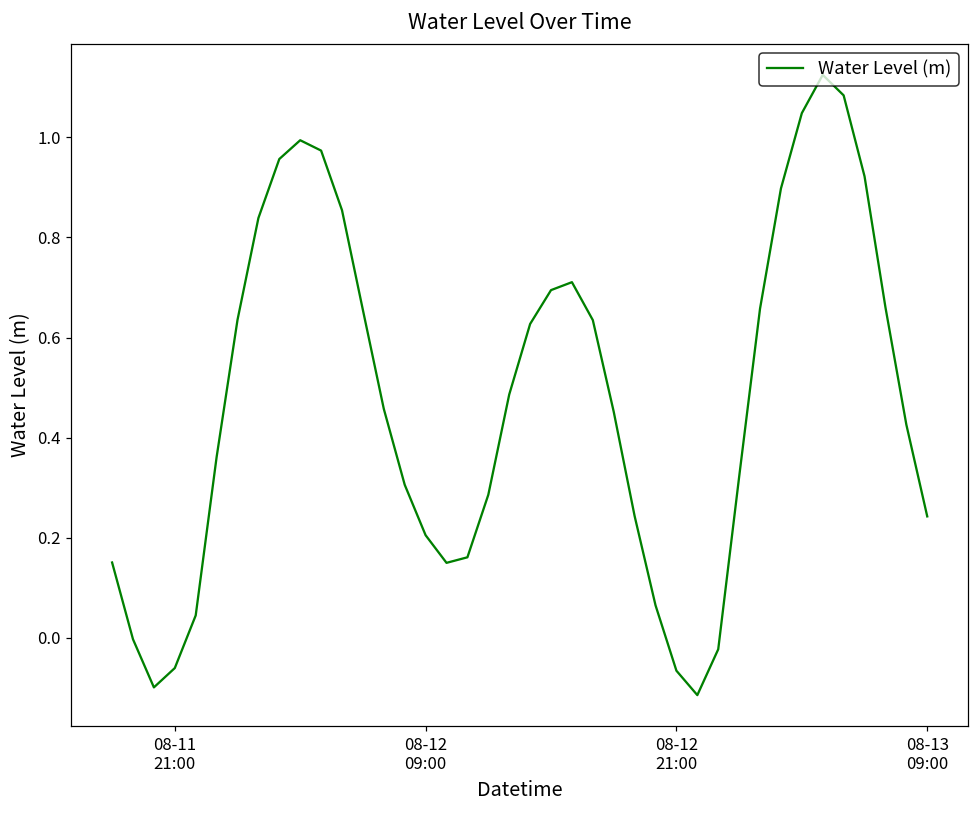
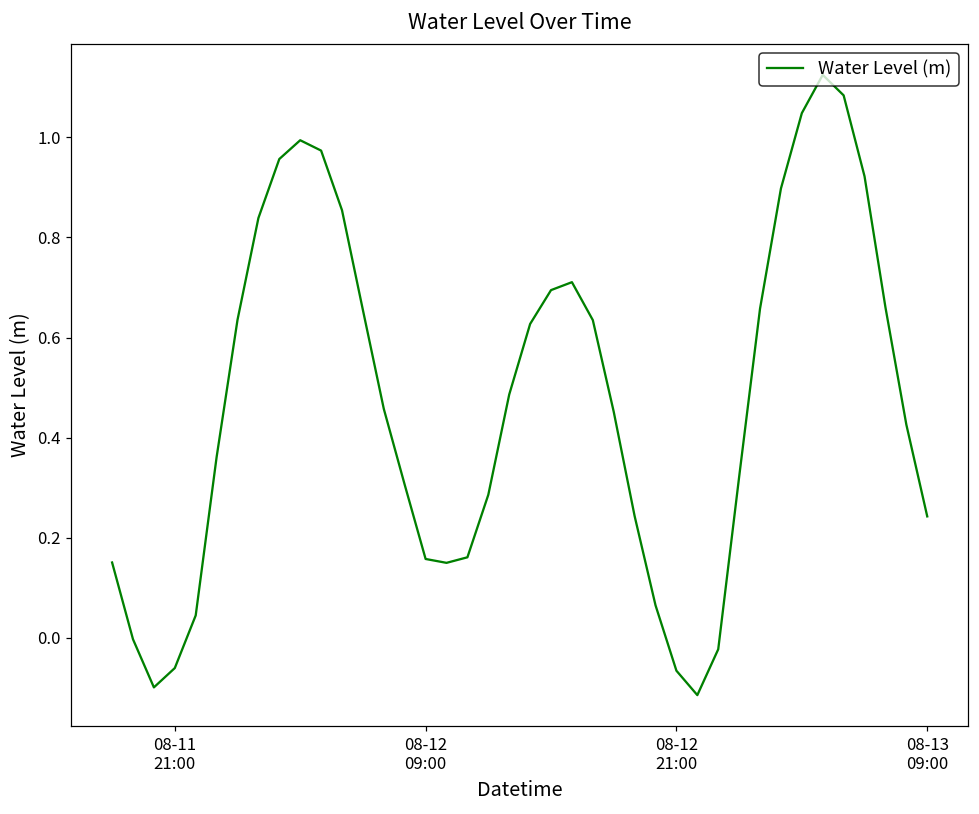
08-12 09:00: 0.20 -> 0.16
